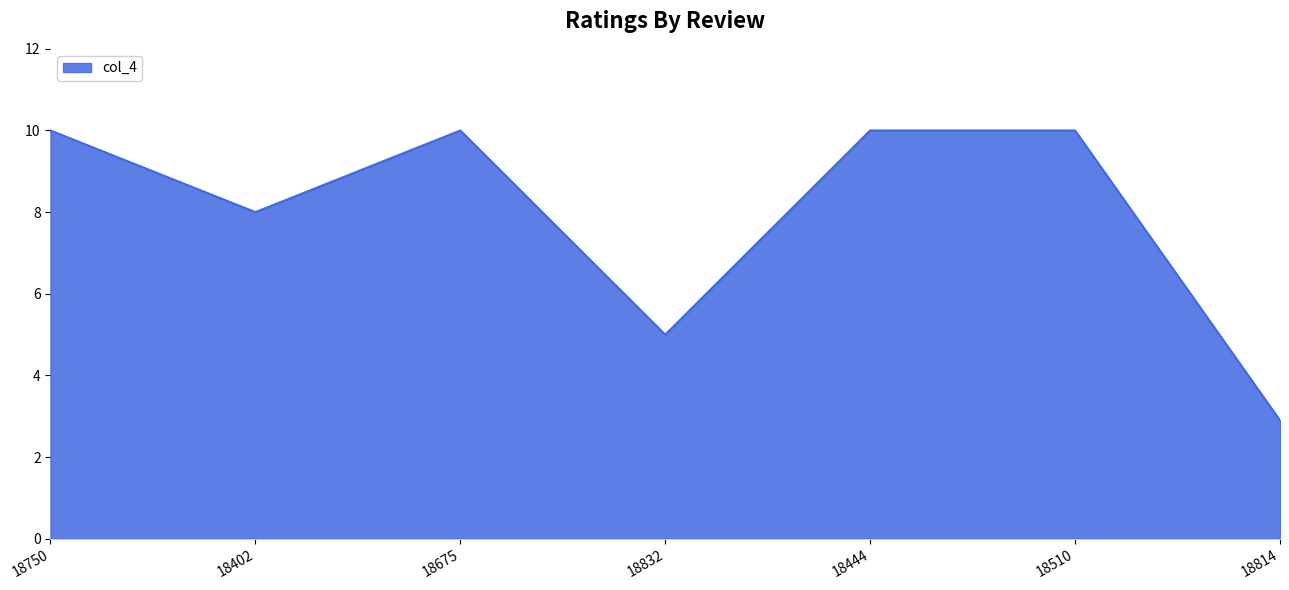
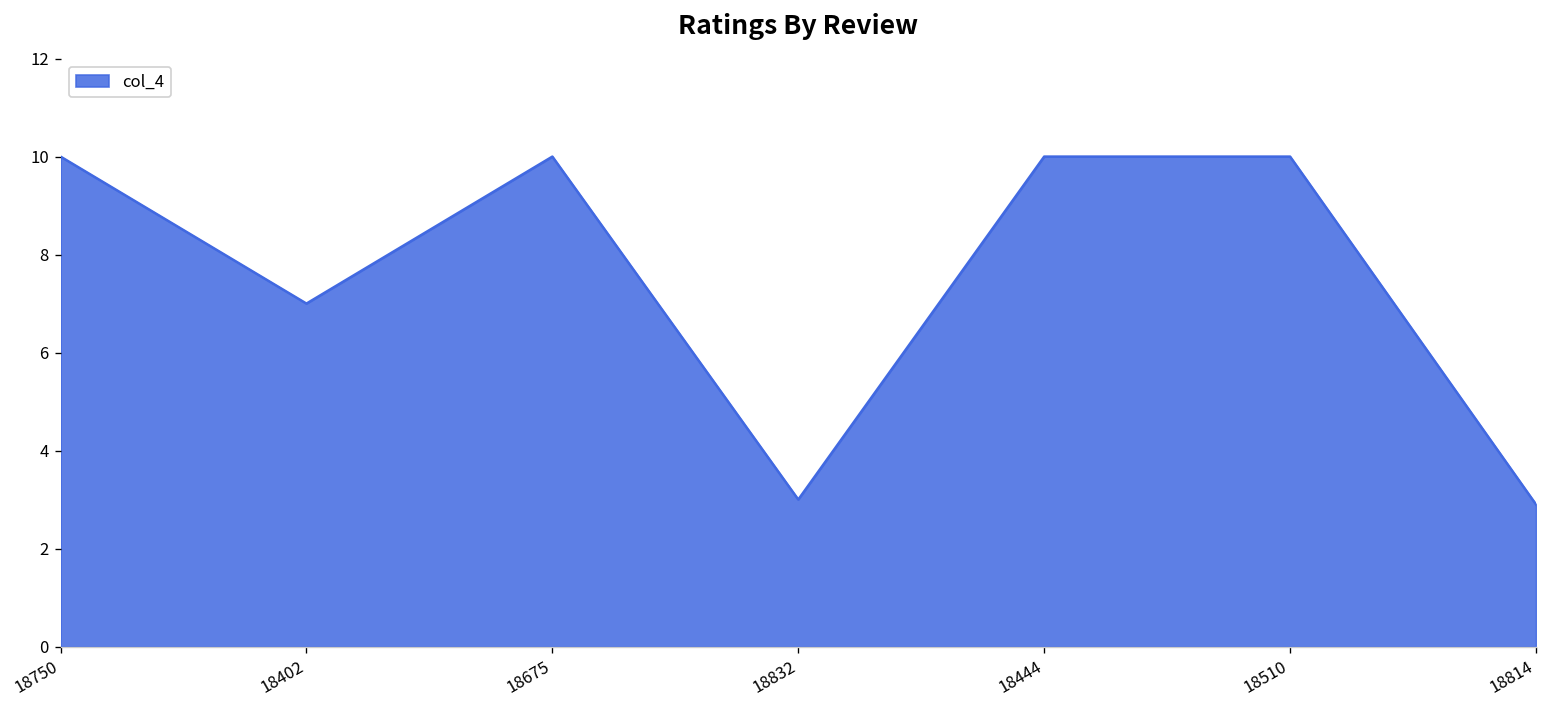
18402: 8 -> 7
18832: 5 -> 3
